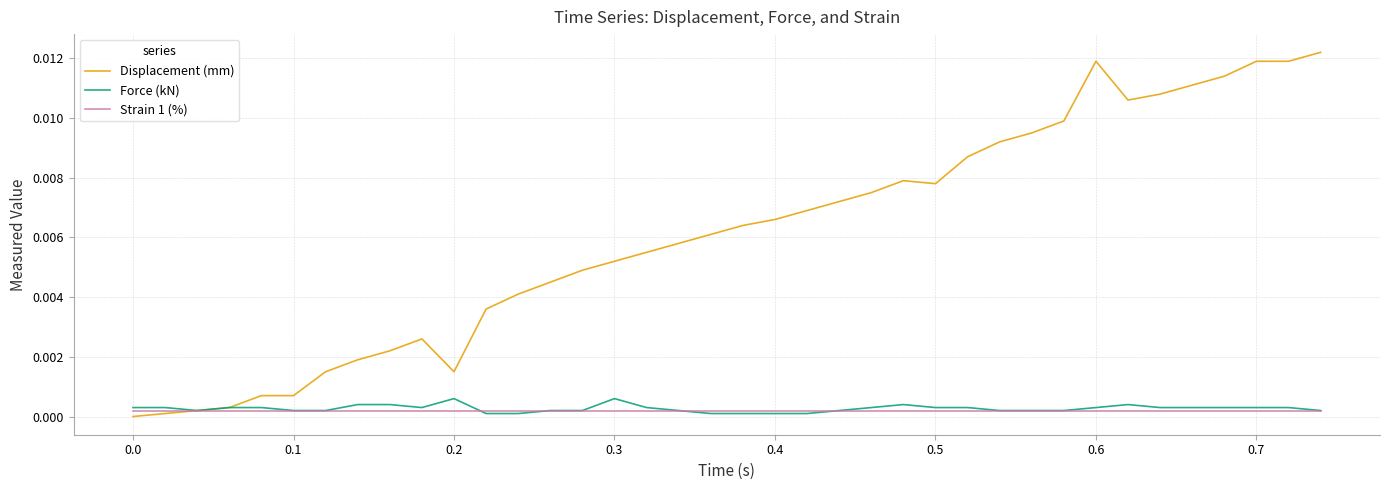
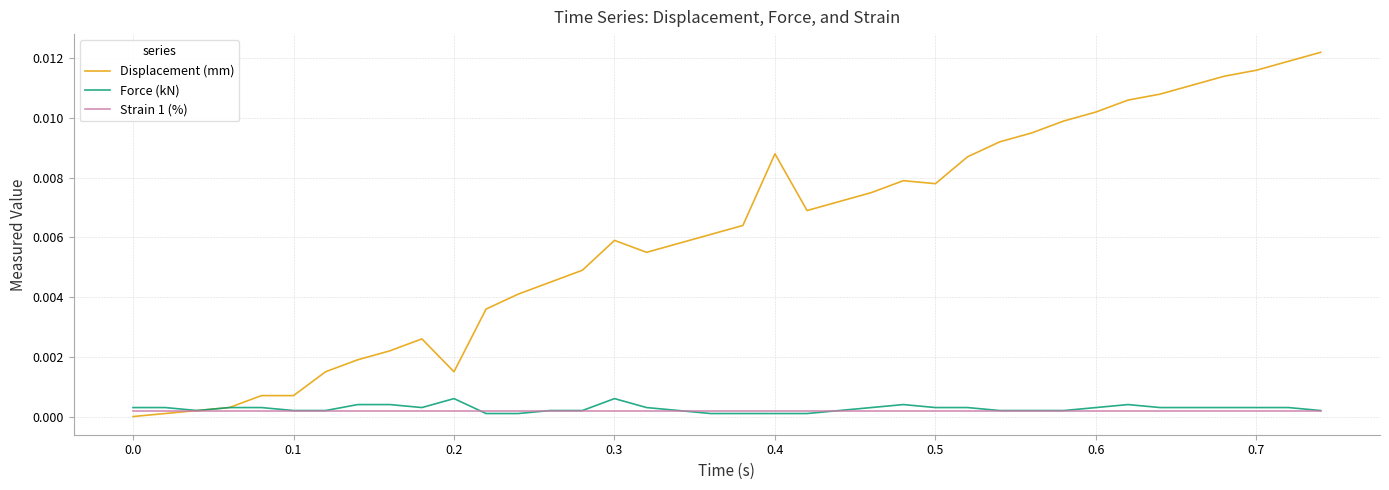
Displacement (mm), 0.3: 0.0052 -> 0.0059
Displacement (mm), 0.4: 0.0066 -> 0.0088
Displacement (mm), 0.6: 0.0119 -> 0.0102
Displacement (mm), 0.7: 0.0119 -> 0.0116
